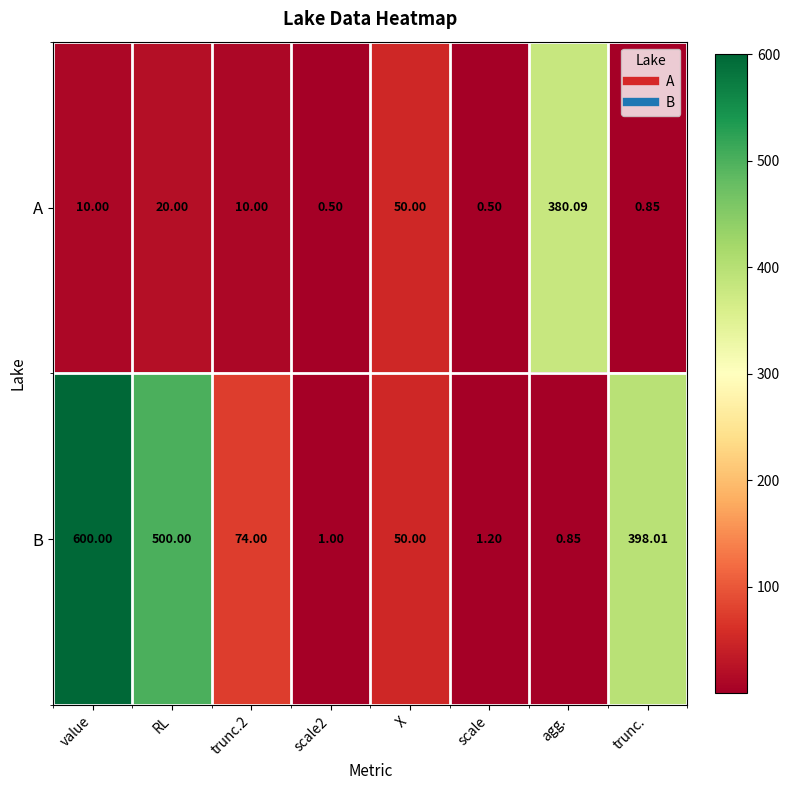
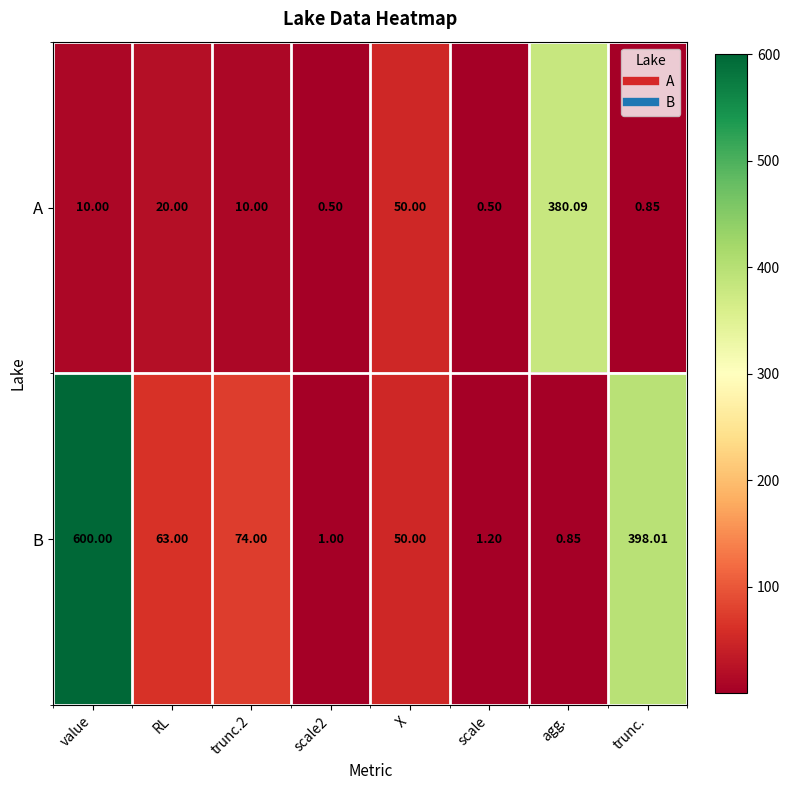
B, RL: 500.00 -> 63.00
